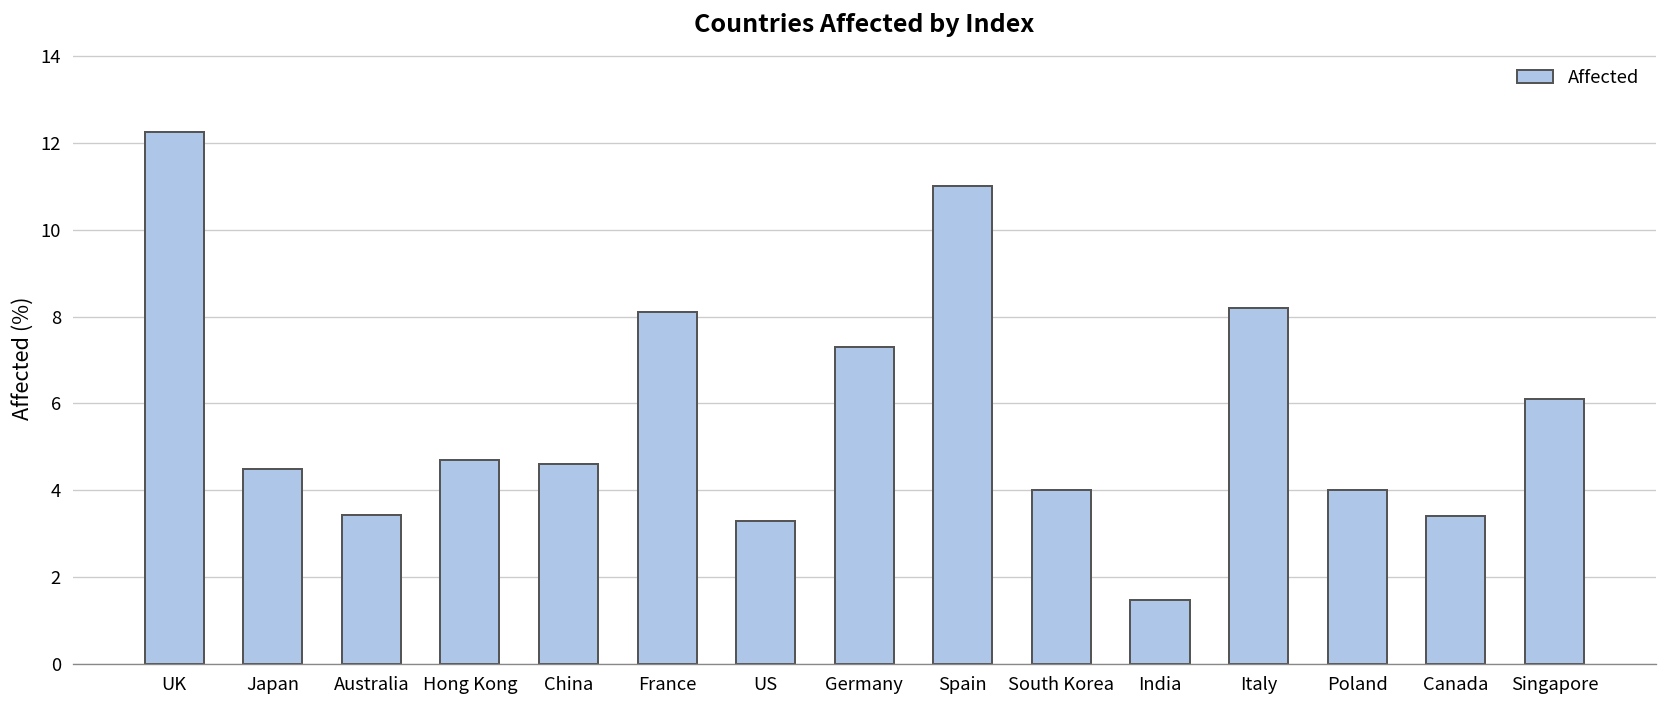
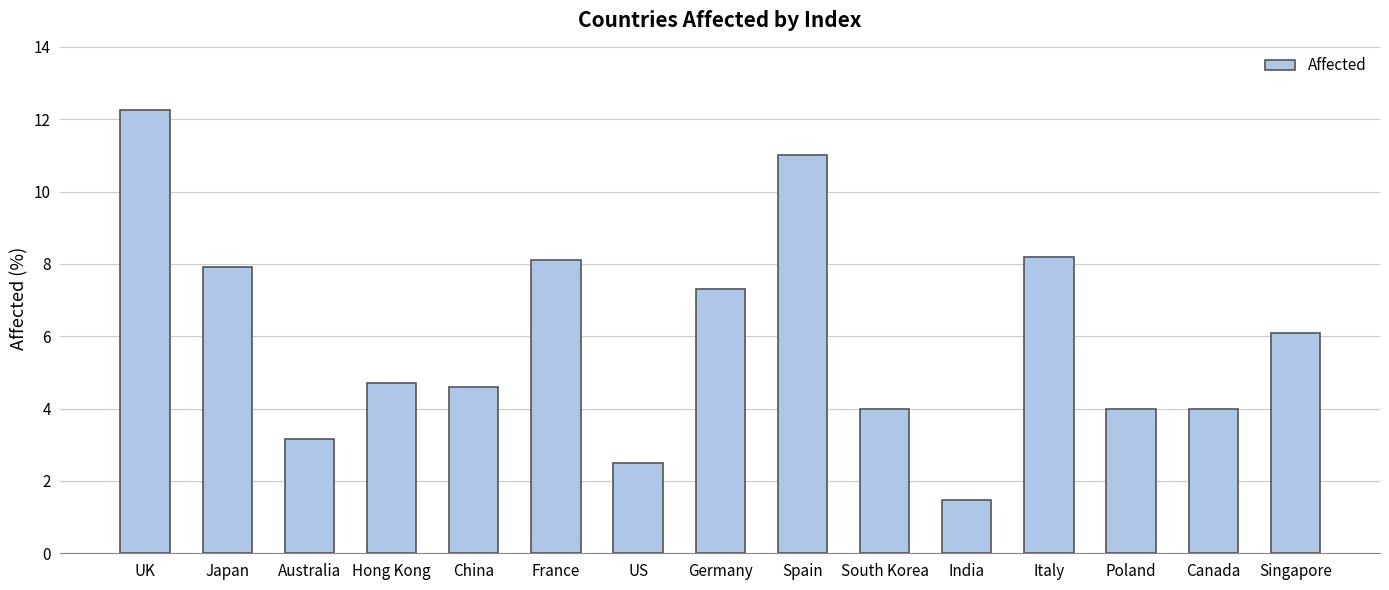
Japan: 4.5 -> 7.9
Australia: 3.4 -> 3.2
US: 3.3 -> 2.5
Canada: 3.4 -> 4.0
